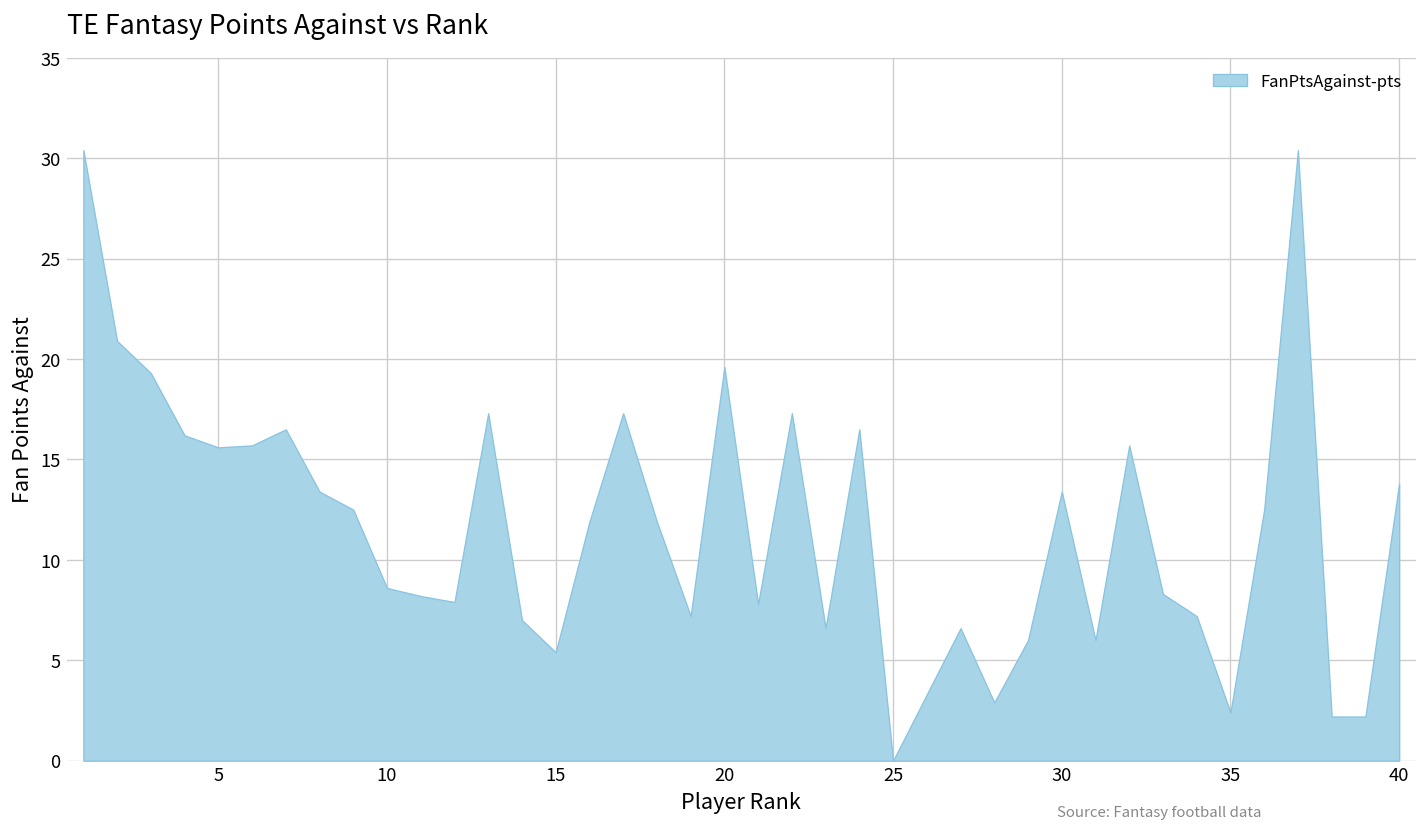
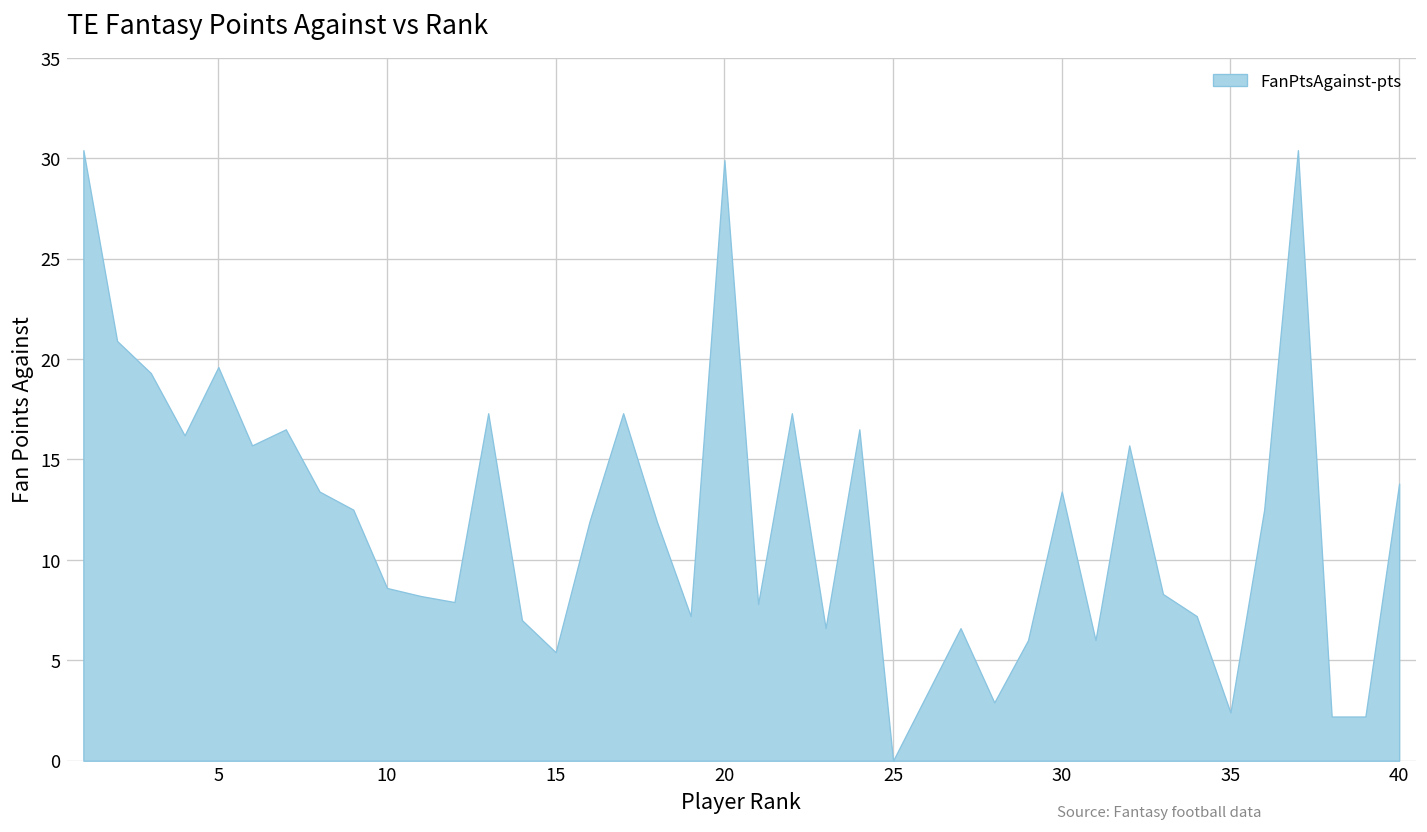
5: 15.6 -> 19.6
20: 19.6 -> 29.9
